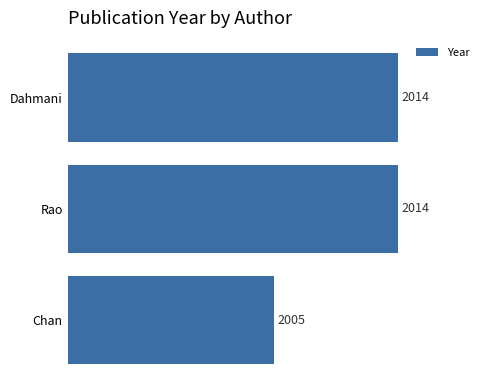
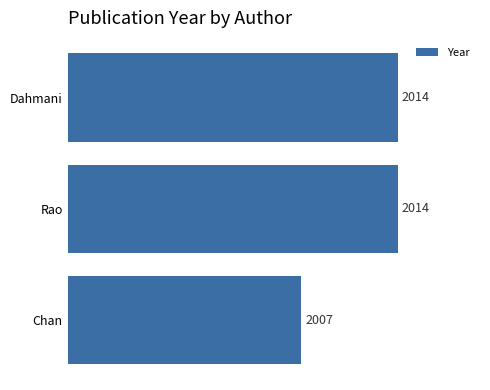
Chan: 2005 -> 2007
